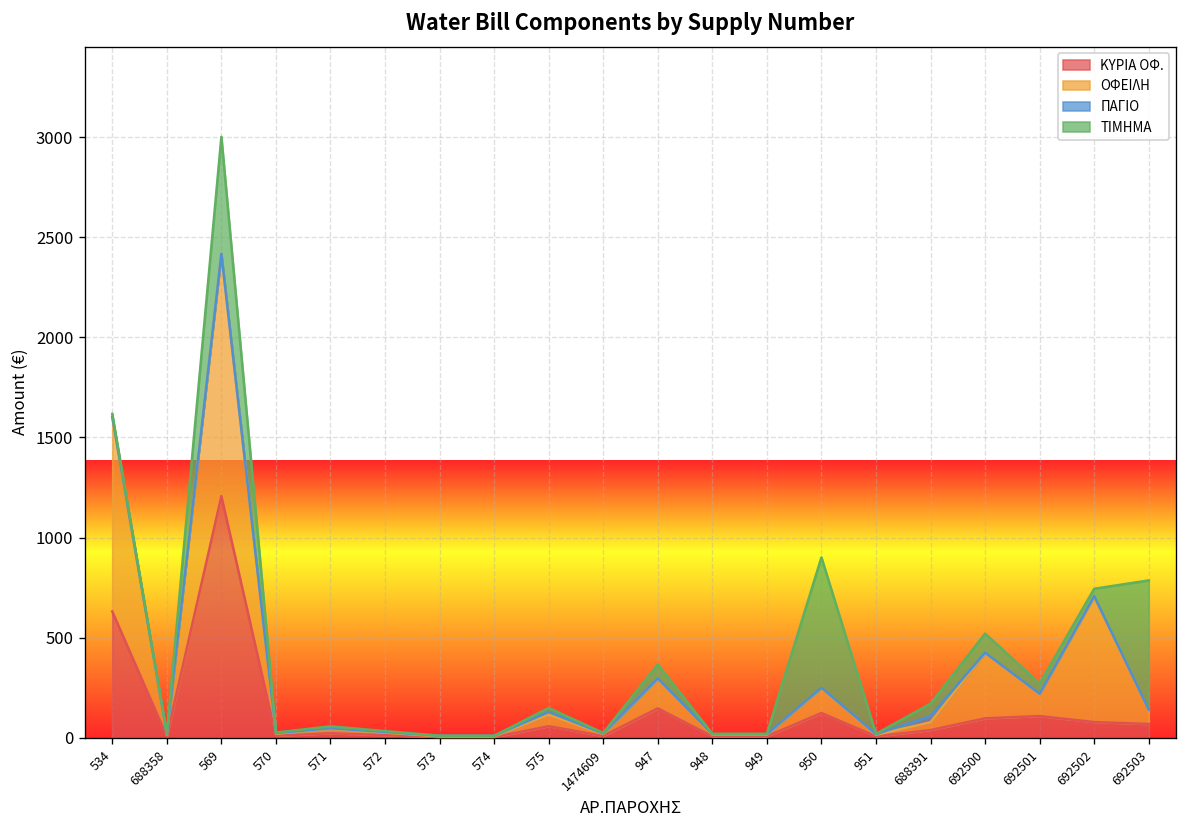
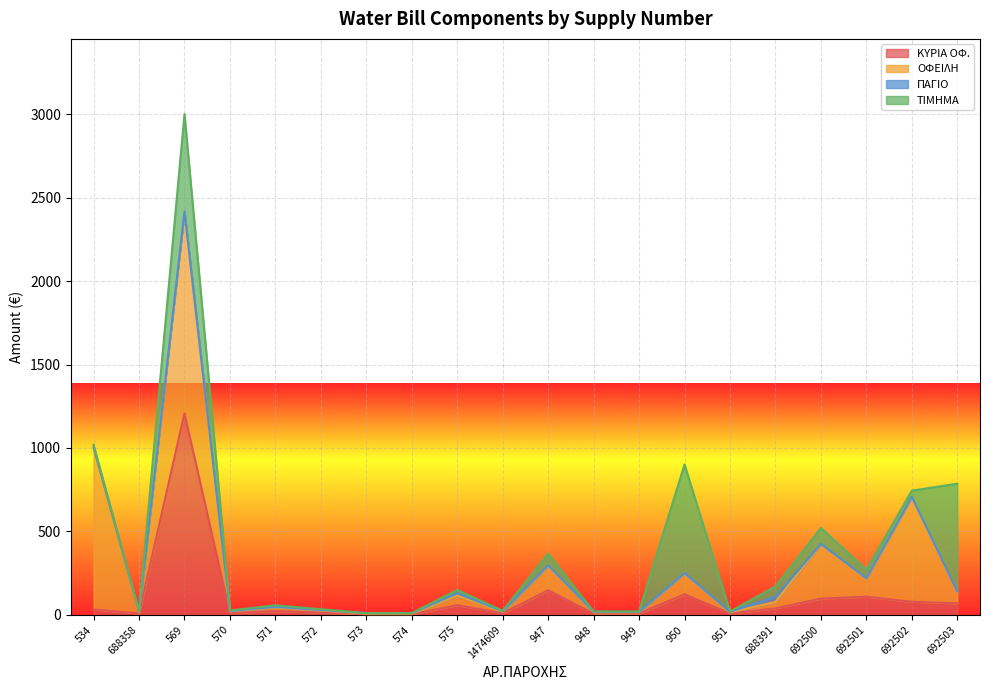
ΚΥΡΙΑ ΟΦ., 534: 630 -> 30
